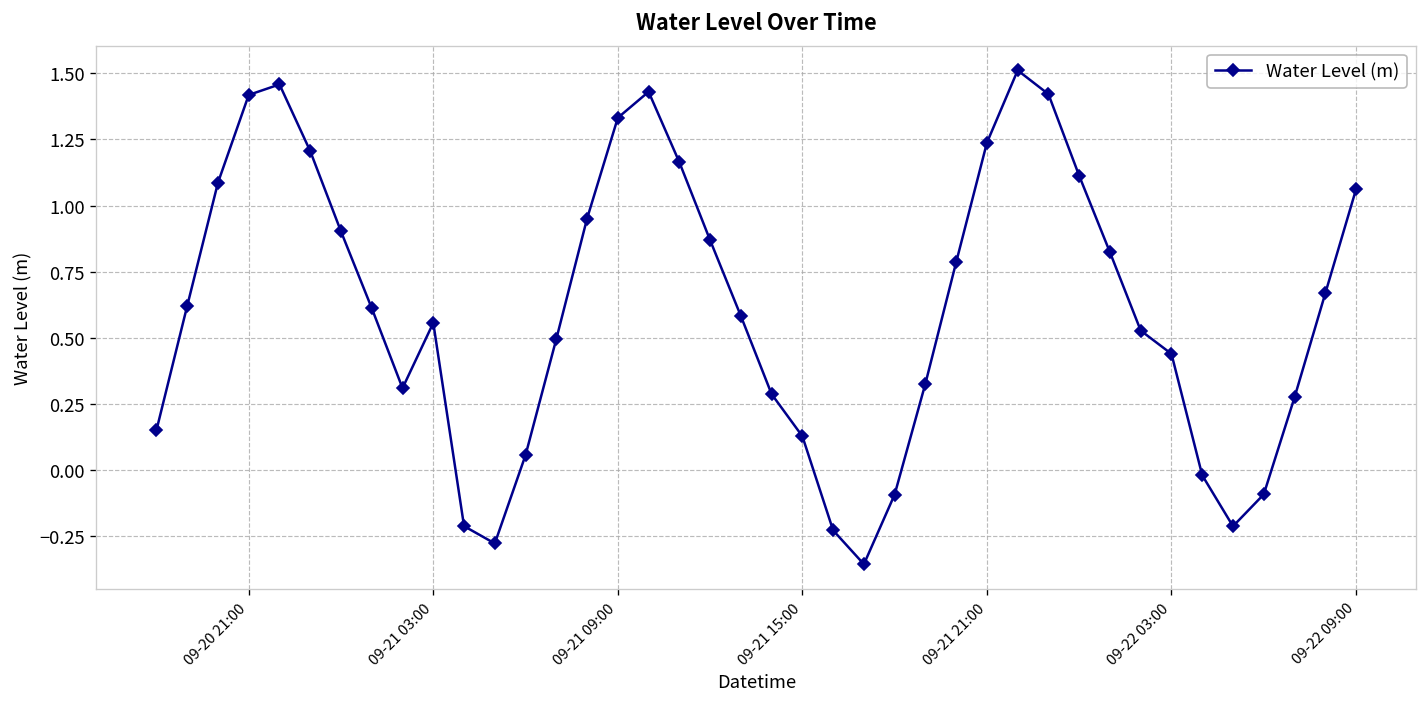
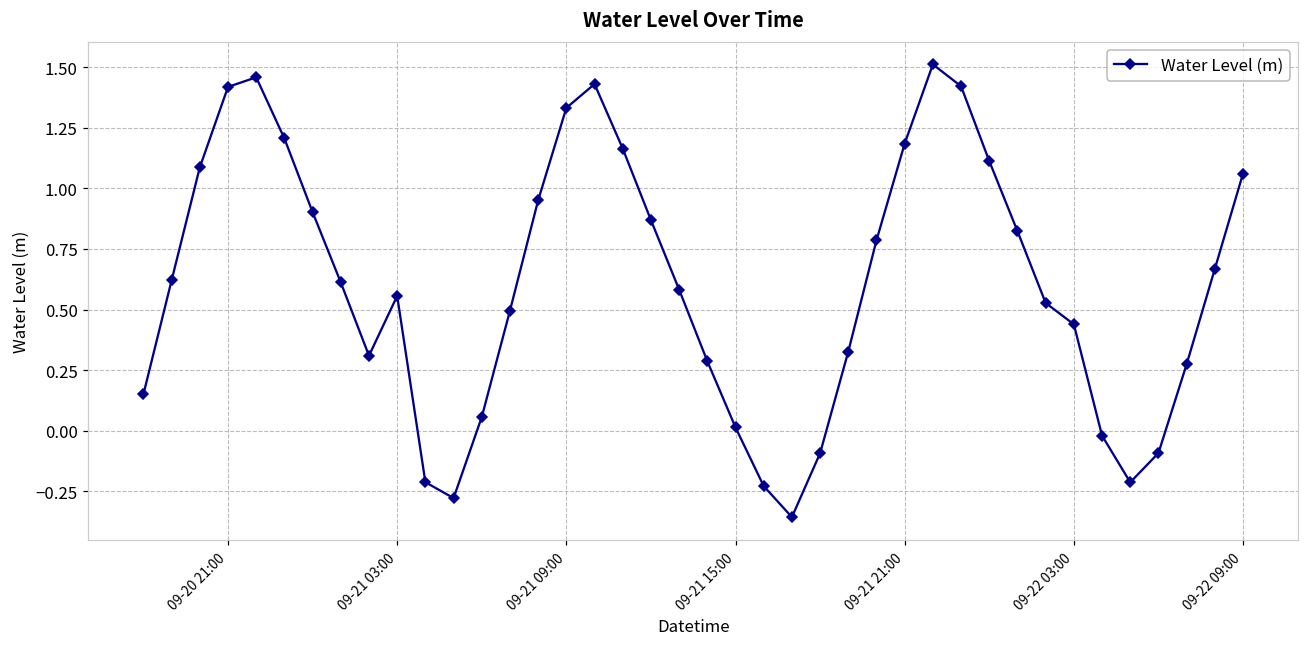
09-21 15:00: 0.13 -> 0.01
09-21 21:00: 1.24 -> 1.18
